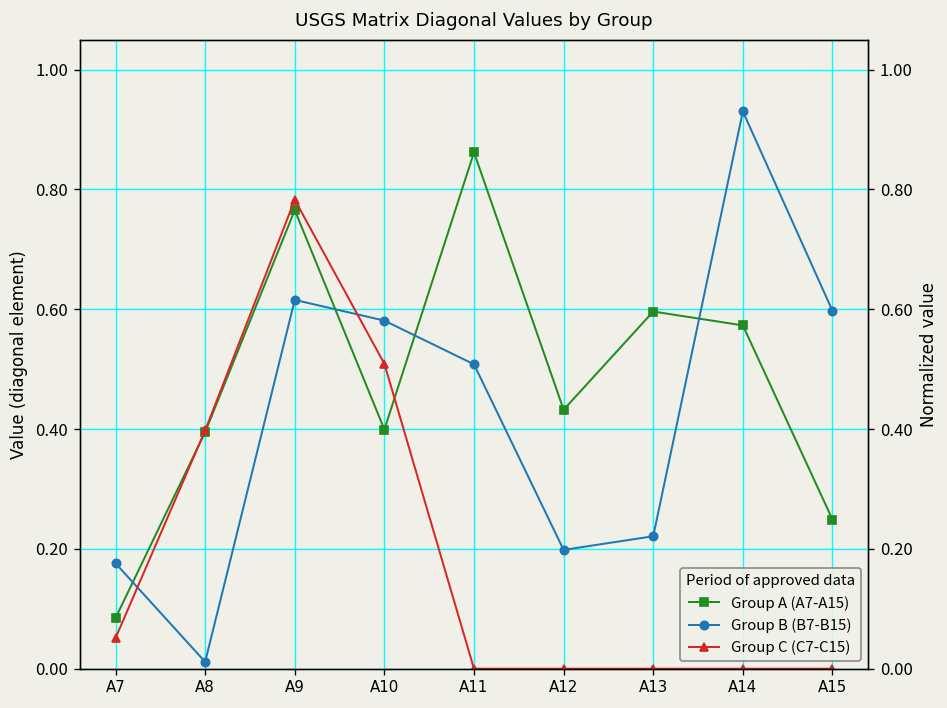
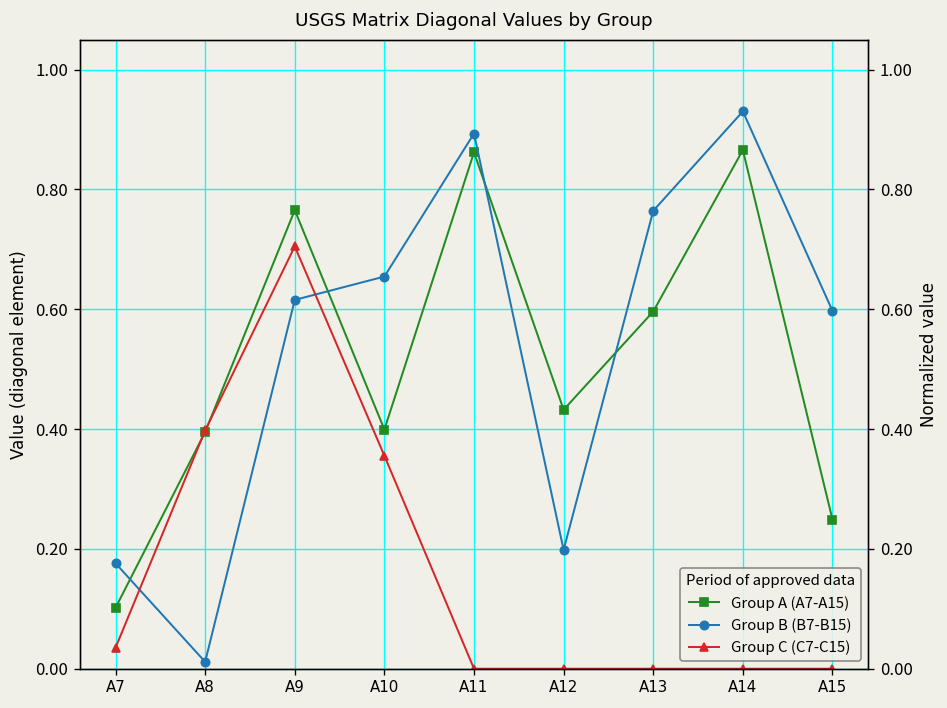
Group A (A7-A15), A7: 0.08 -> 0.10
Group C (C7-C15), A7: 0.05 -> 0.03
Group C (C7-C15), A9: 0.78 -> 0.70
Group B (B7-B15), A10: 0.58 -> 0.65
Group C (C7-C15), A10: 0.51 -> 0.36
Group B (B7-B15), A11: 0.51 -> 0.89
Group B (B7-B15), A13: 0.22 -> 0.76
Group A (A7-A15), A14: 0.57 -> 0.87
